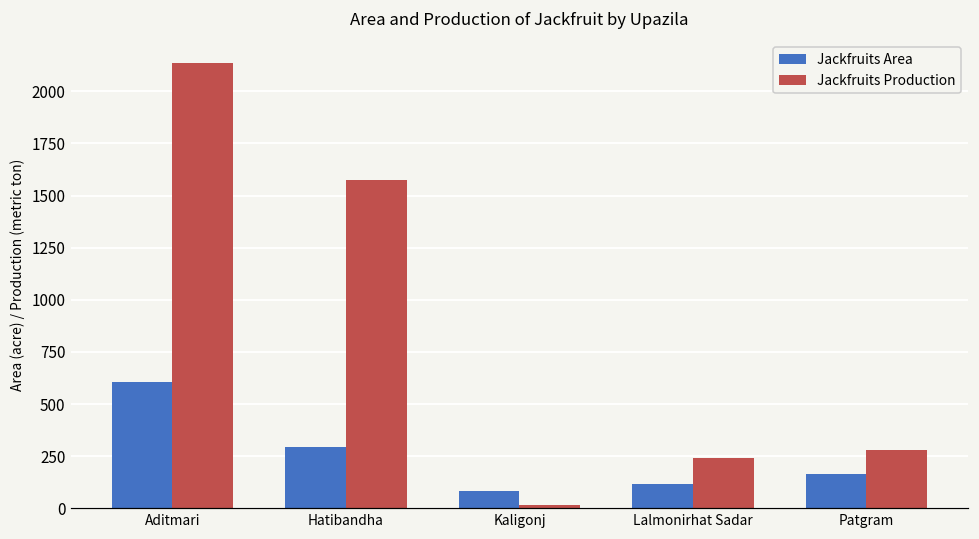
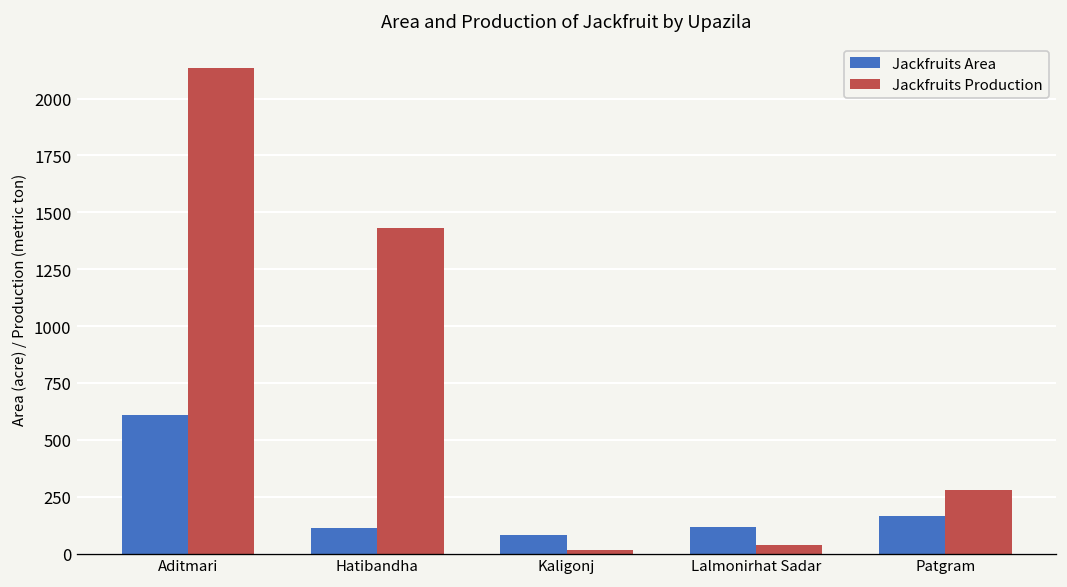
Jackfruits Area, Hatibandha: 300 -> 110
Jackfruits Production, Hatibandha: 1580 -> 1430
Jackfruits Production, Lalmonirhat Sadar: 240 -> 40
